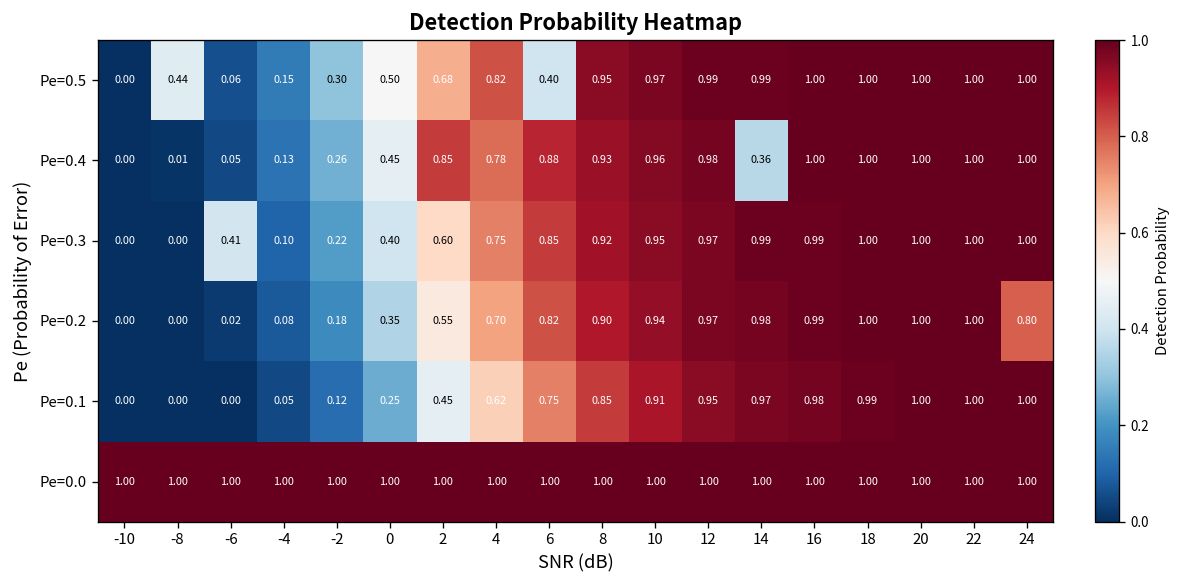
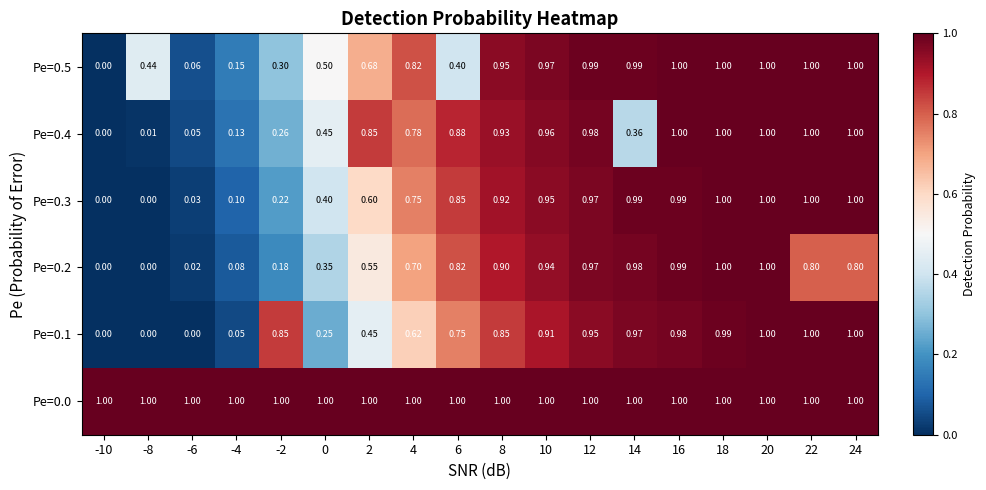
Pe=0.3, -6: 0.41 -> 0.03
Pe=0.2, 22: 1.00 -> 0.80
Pe=0.1, -2: 0.12 -> 0.85
